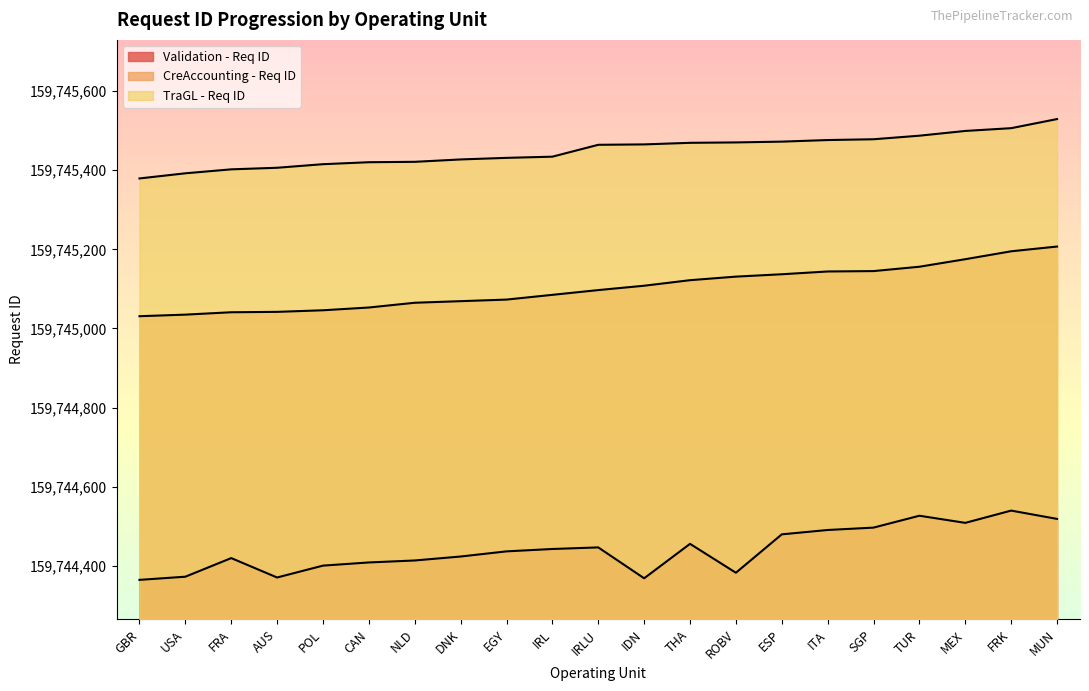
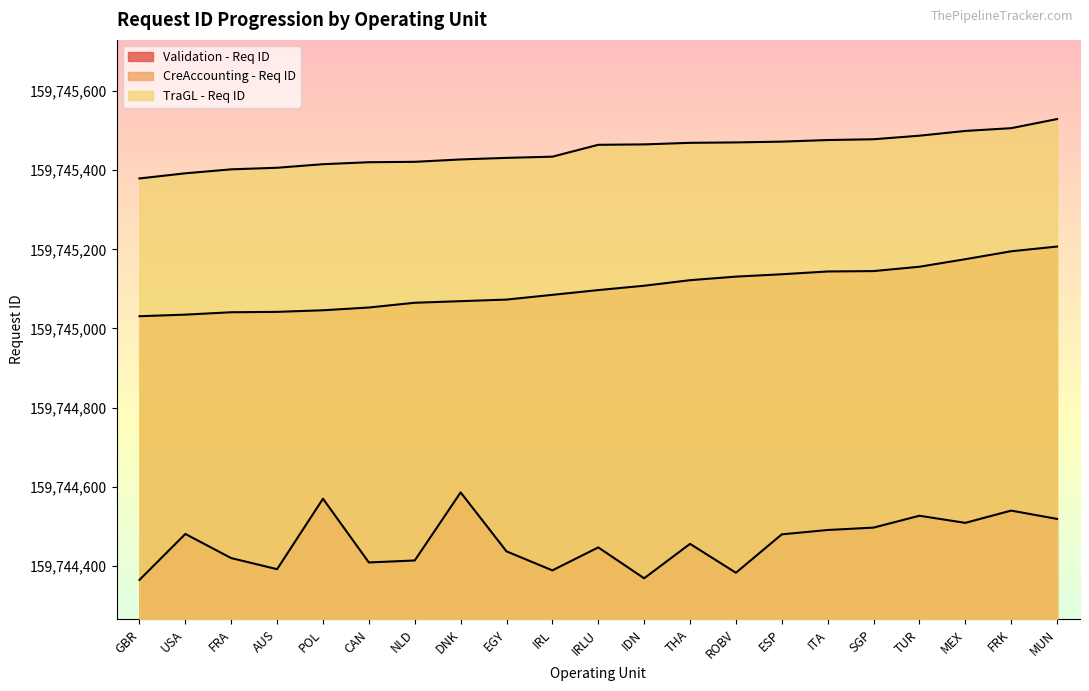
Validation - Req ID, USA: 159,744,370 -> 159,744,480
Validation - Req ID, AUS: 159,744,370 -> 159,744,390
Validation - Req ID, POL: 159,744,400 -> 159,744,570
Validation - Req ID, DNK: 159,744,420 -> 159,744,590
Validation - Req ID, IRL: 159,744,440 -> 159,744,390
